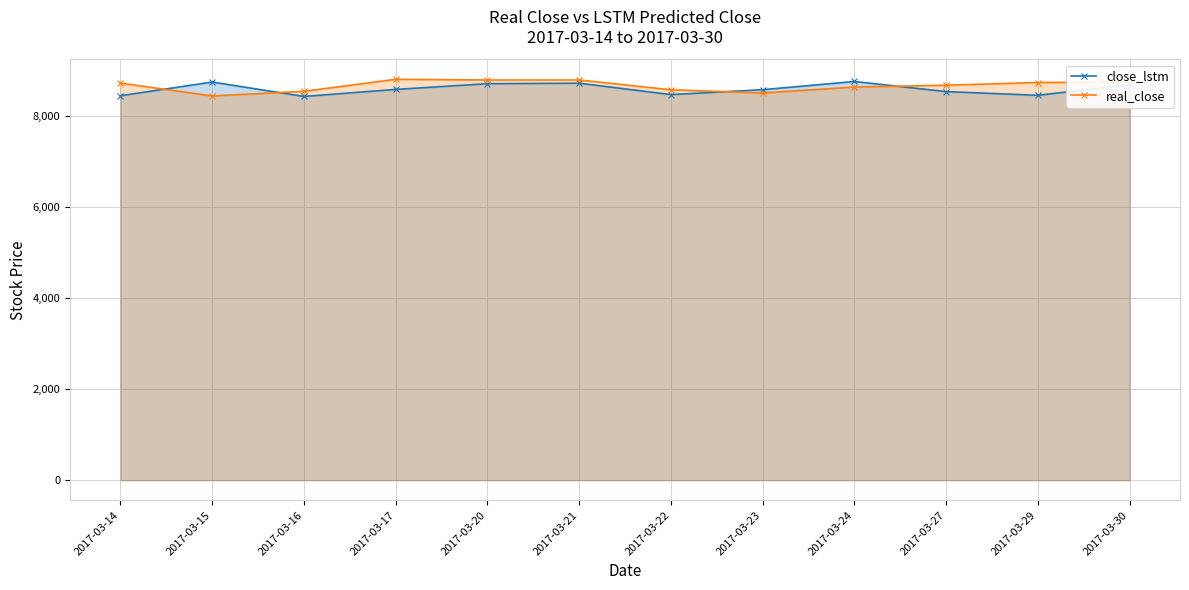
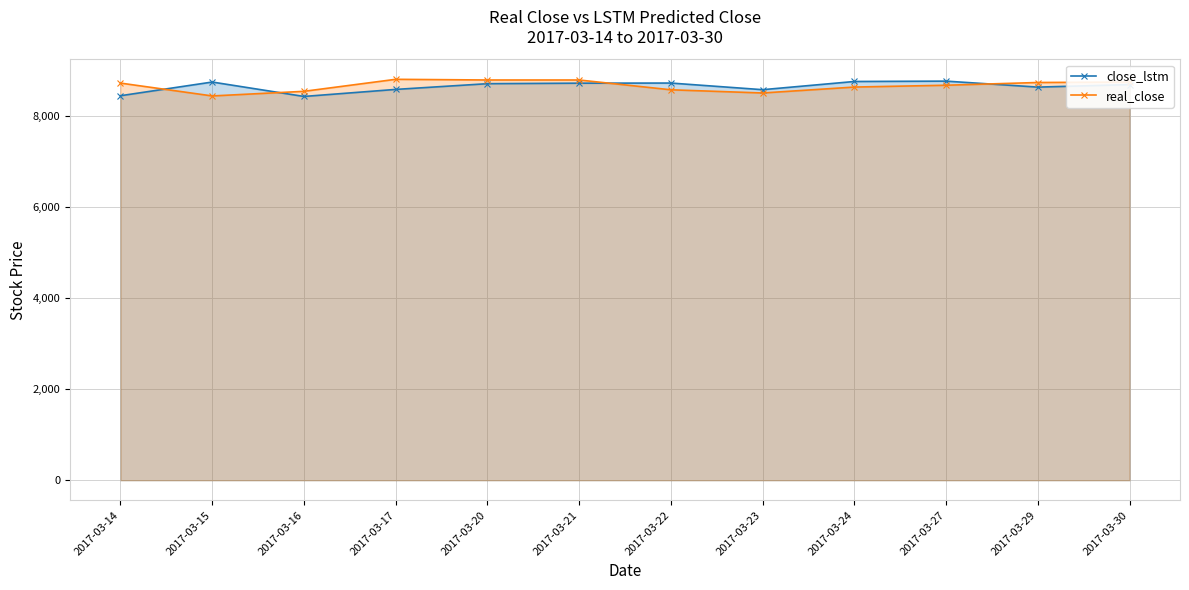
close_lstm, 2017-03-22: 8,500 -> 8,700
close_lstm, 2017-03-27: 8,500 -> 8,800
close_lstm, 2017-03-29: 8,400 -> 8,600
